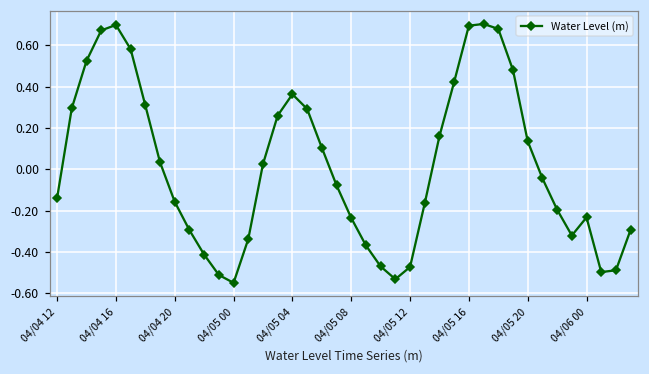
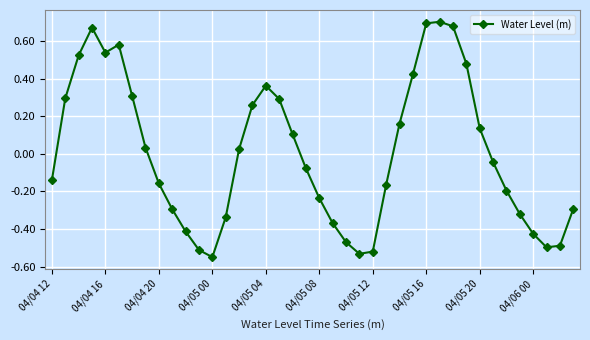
04/04 16: 0.70 -> 0.54
04/05 12: -0.47 -> -0.52
04/06 00: -0.23 -> -0.43
